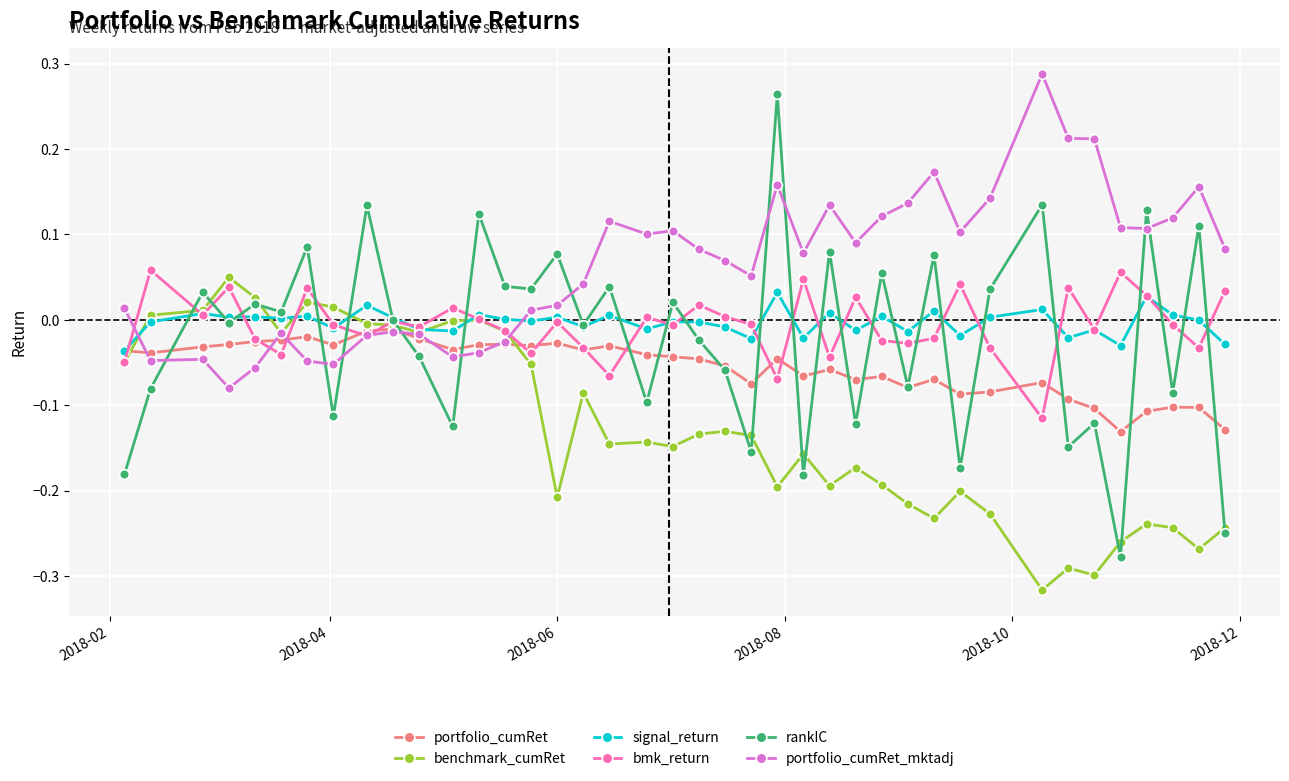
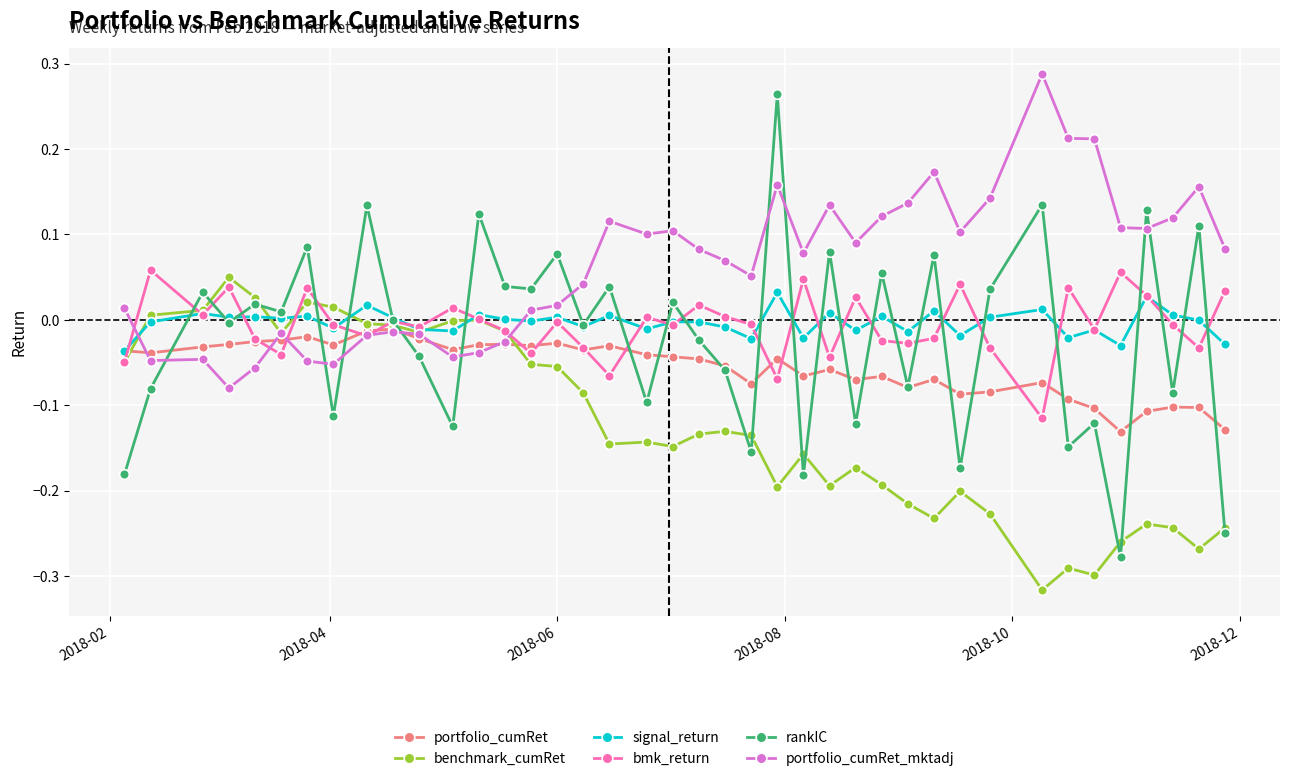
benchmark_cumRet, 2018-06: -0.21 -> -0.05
